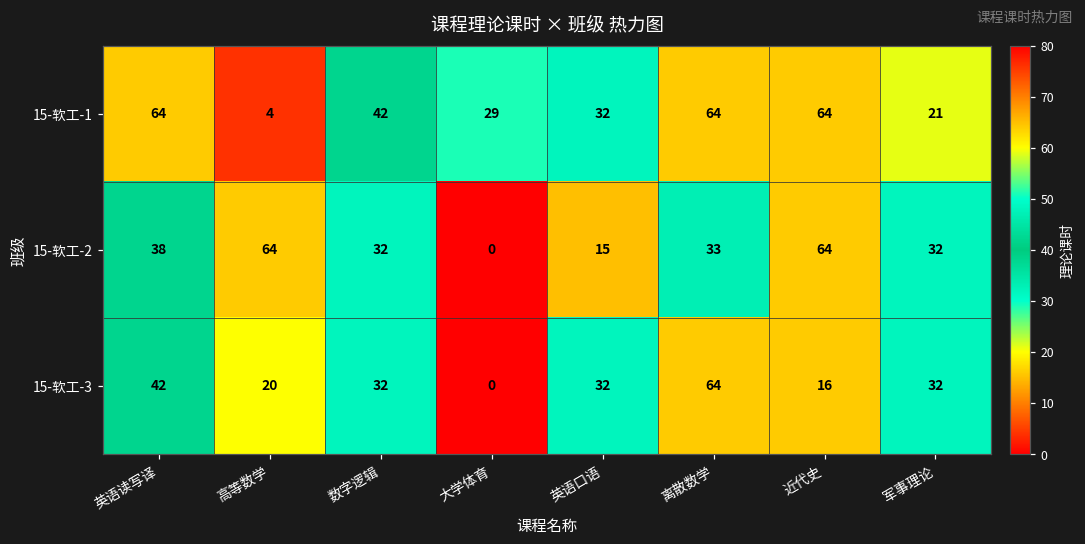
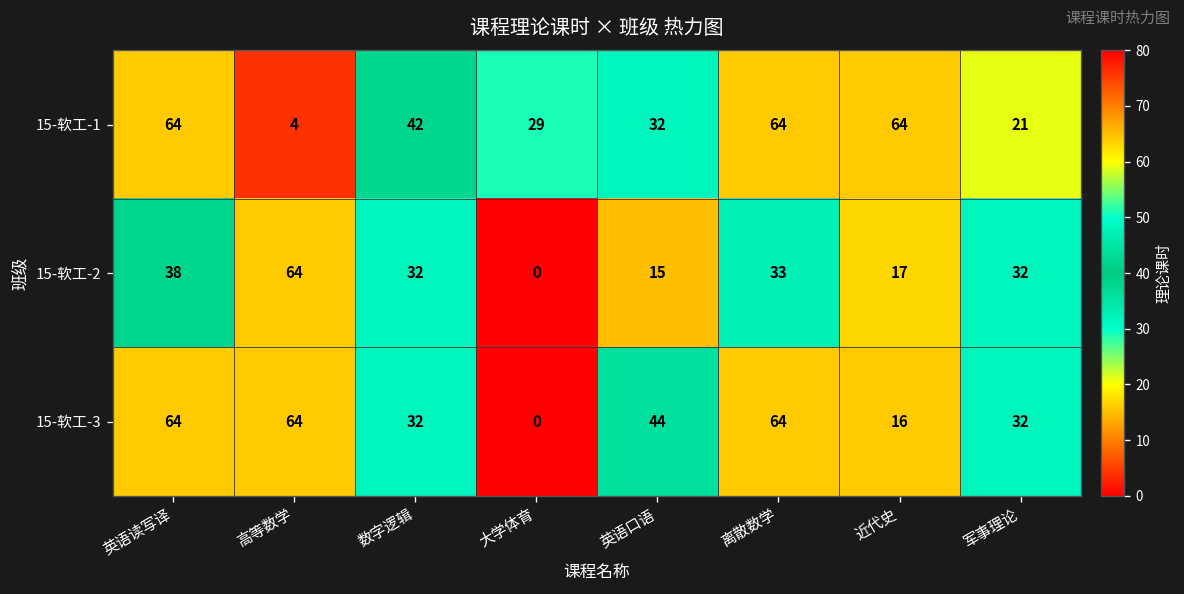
15-软工-2, 近代史: 64 -> 17
15-软工-3, 英语读写译: 42 -> 64
15-软工-3, 高等数学: 20 -> 64
15-软工-3, 英语口语: 32 -> 44
